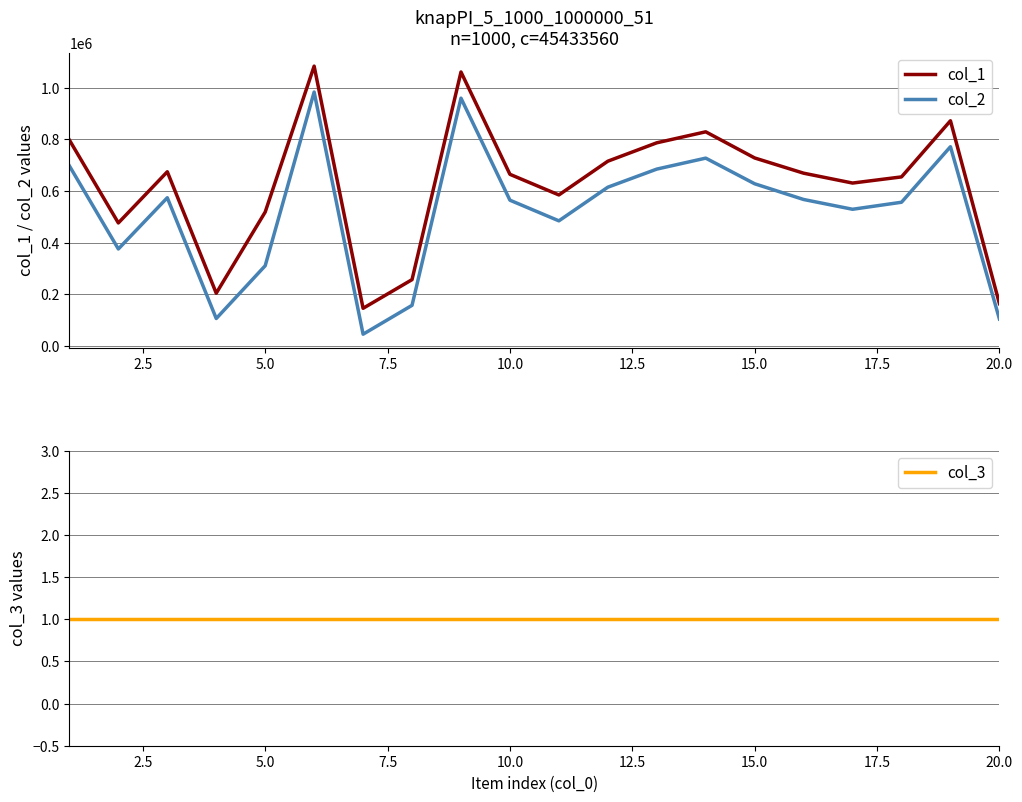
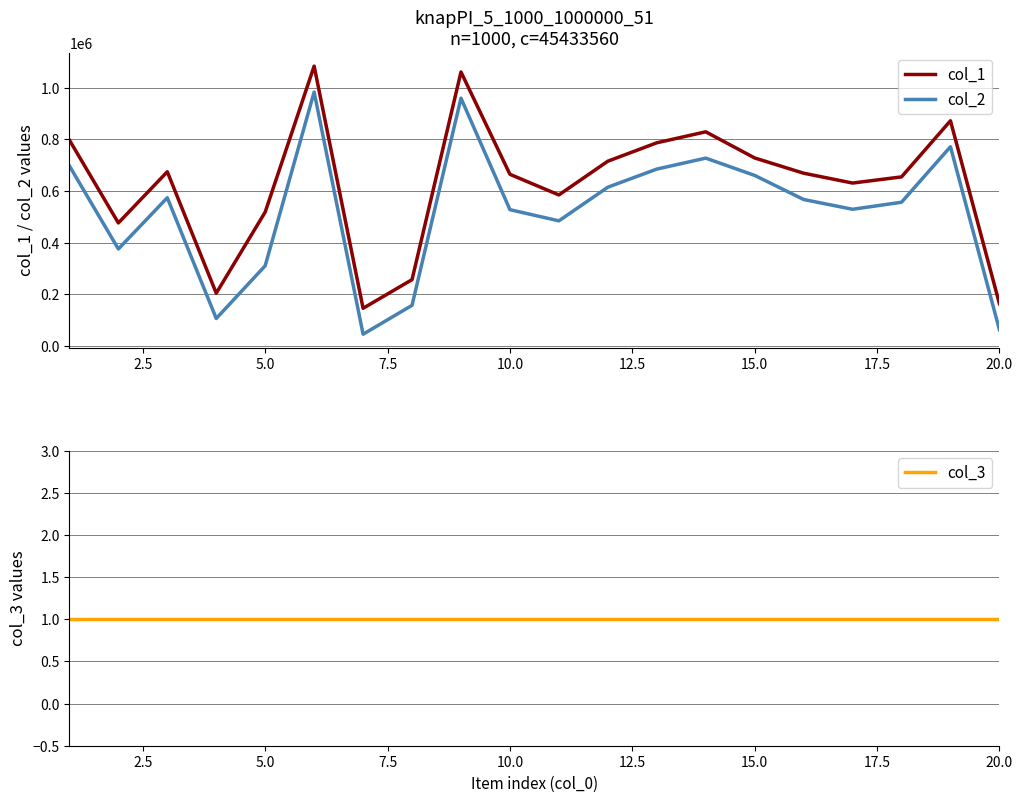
knapPI_5_1000_1000000_51 n=1000, c=45433560, col_2, 10.0: 560000 -> 530000
knapPI_5_1000_1000000_51 n=1000, c=45433560, col_2, 15.0: 630000 -> 660000
knapPI_5_1000_1000000_51 n=1000, c=45433560, col_2, 20.0: 100000 -> 60000
